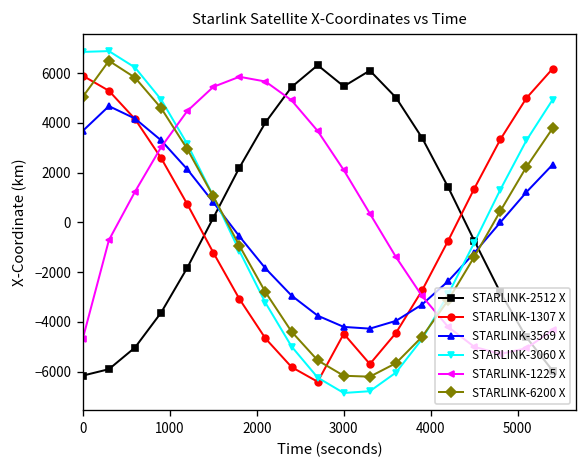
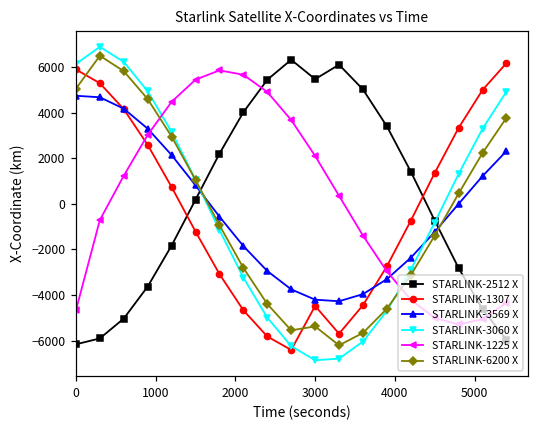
STARLINK-3569 X, 0: 3700 -> 4700
STARLINK-3060 X, 0: 6900 -> 6100
STARLINK-6200 X, 3000: -6200 -> -5400
